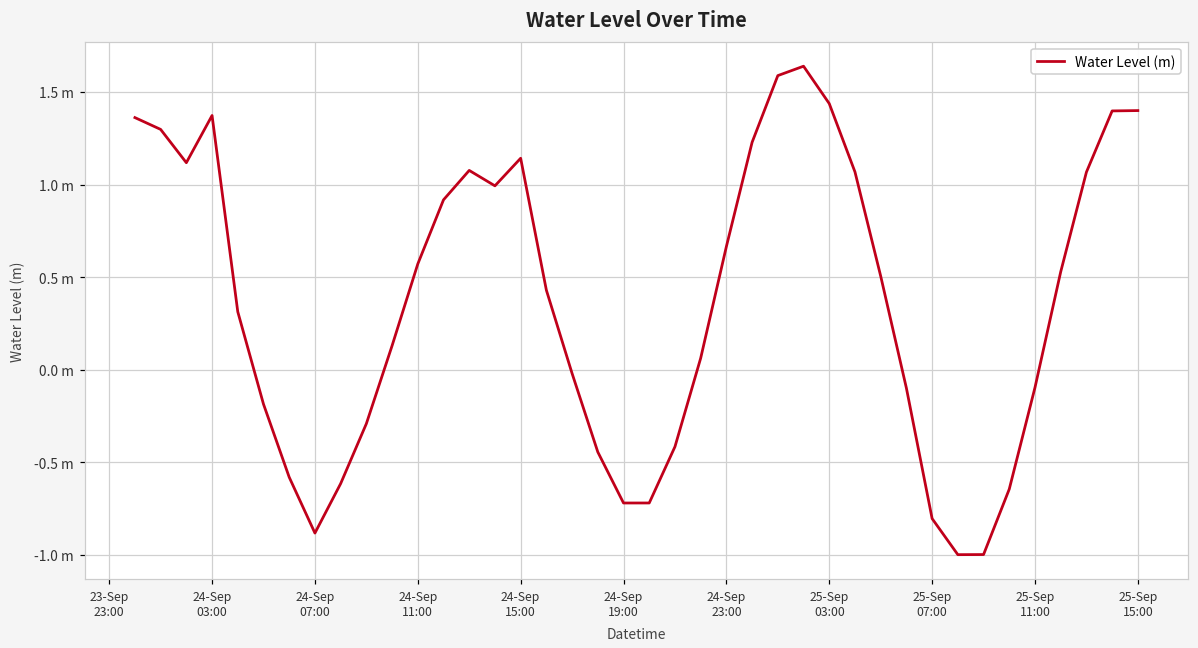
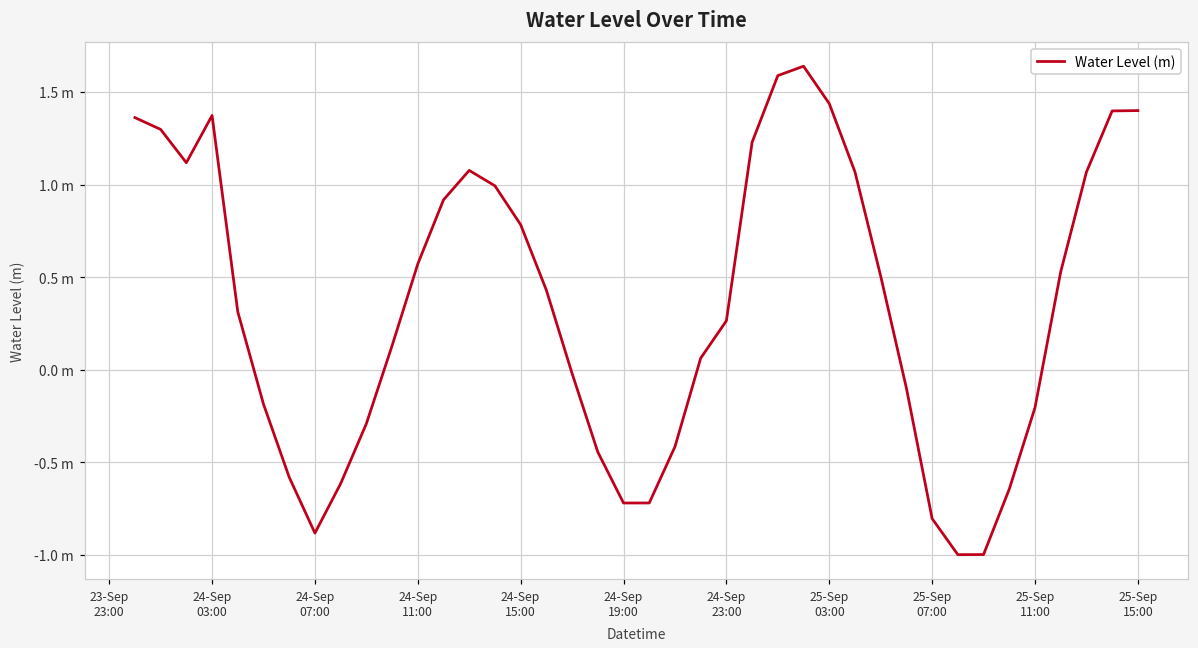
24-Sep 15:00: 1.14 m -> 0.78 m
24-Sep 23:00: 0.67 m -> 0.26 m
25-Sep 11:00: -0.10 m -> -0.21 m
